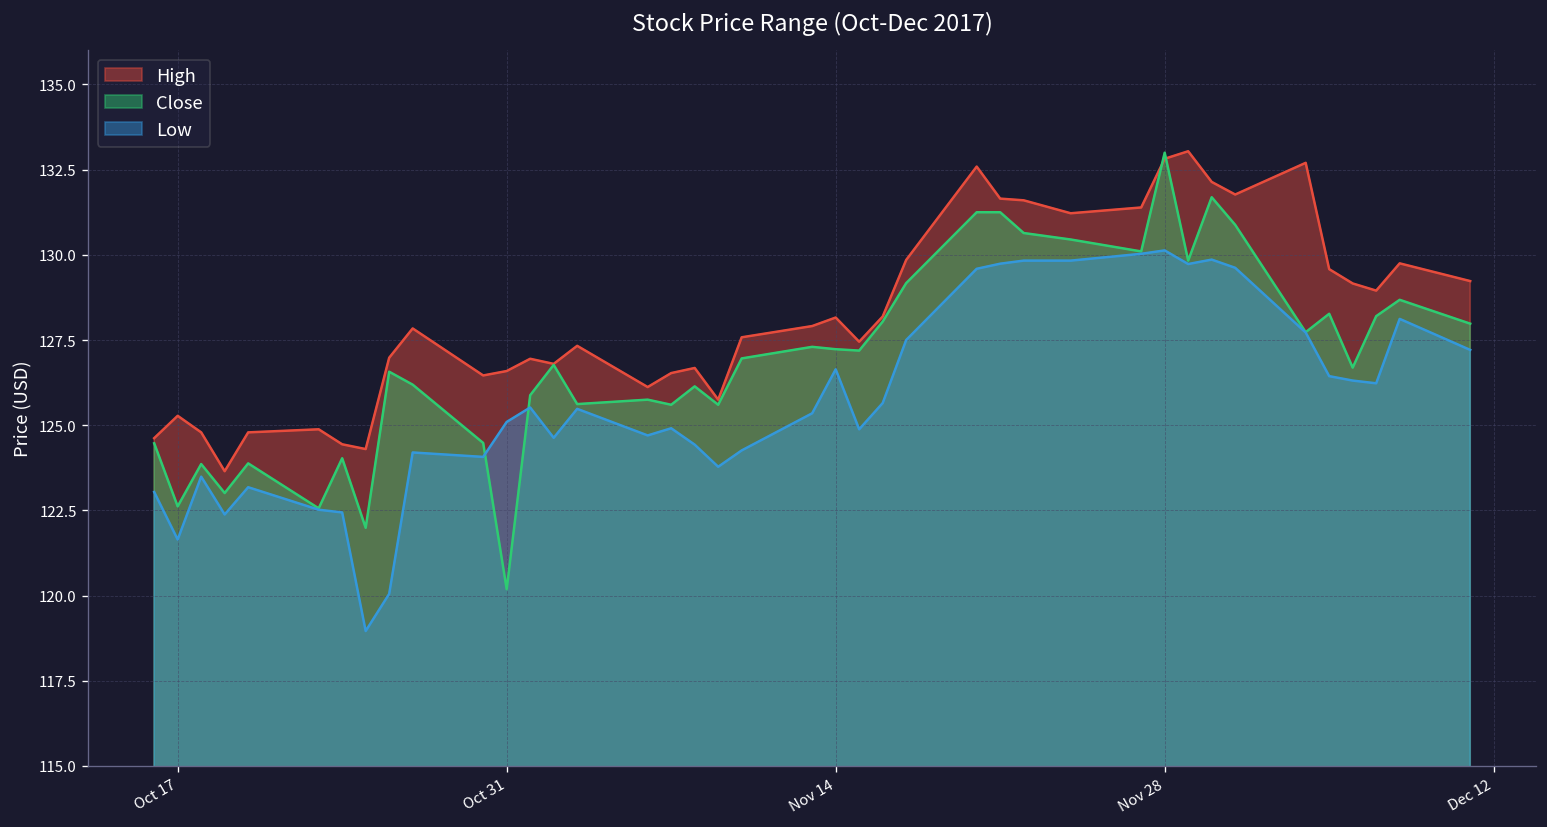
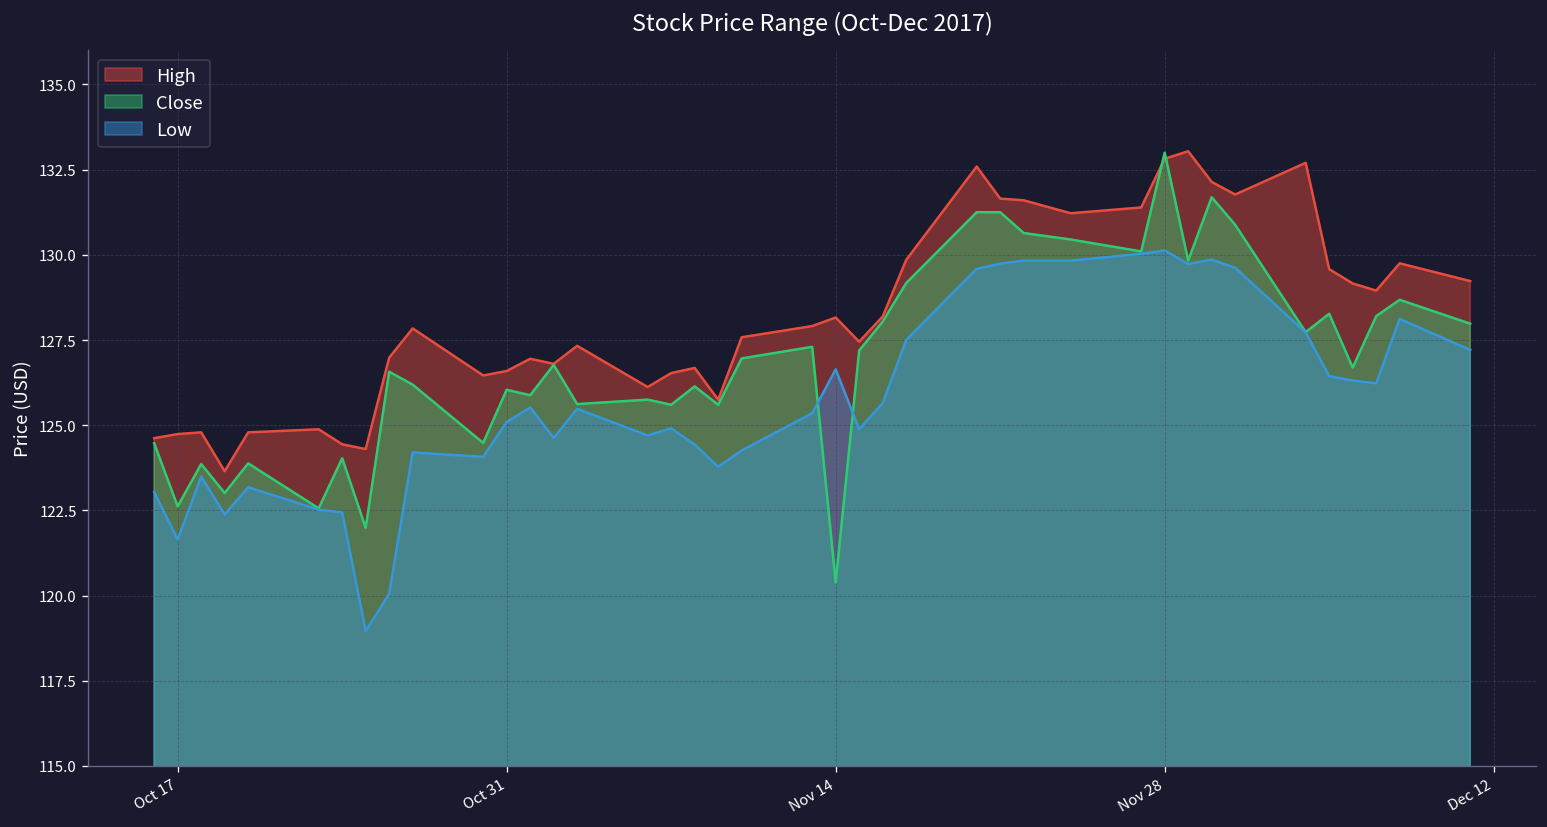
High, Oct 17: 125.3 -> 124.7
Close, Oct 31: 120.2 -> 126.0
Close, Nov 14: 127.2 -> 120.4
